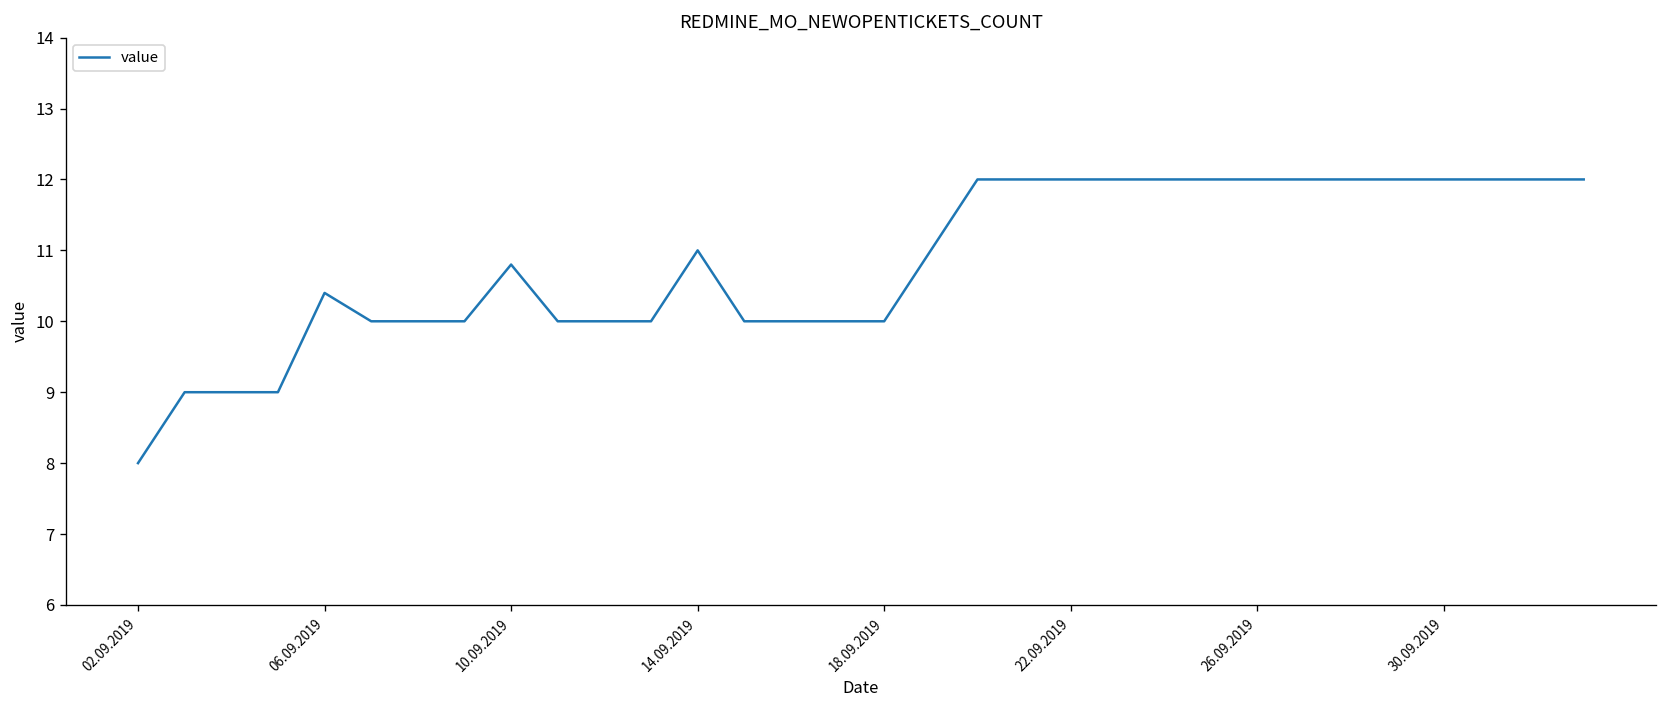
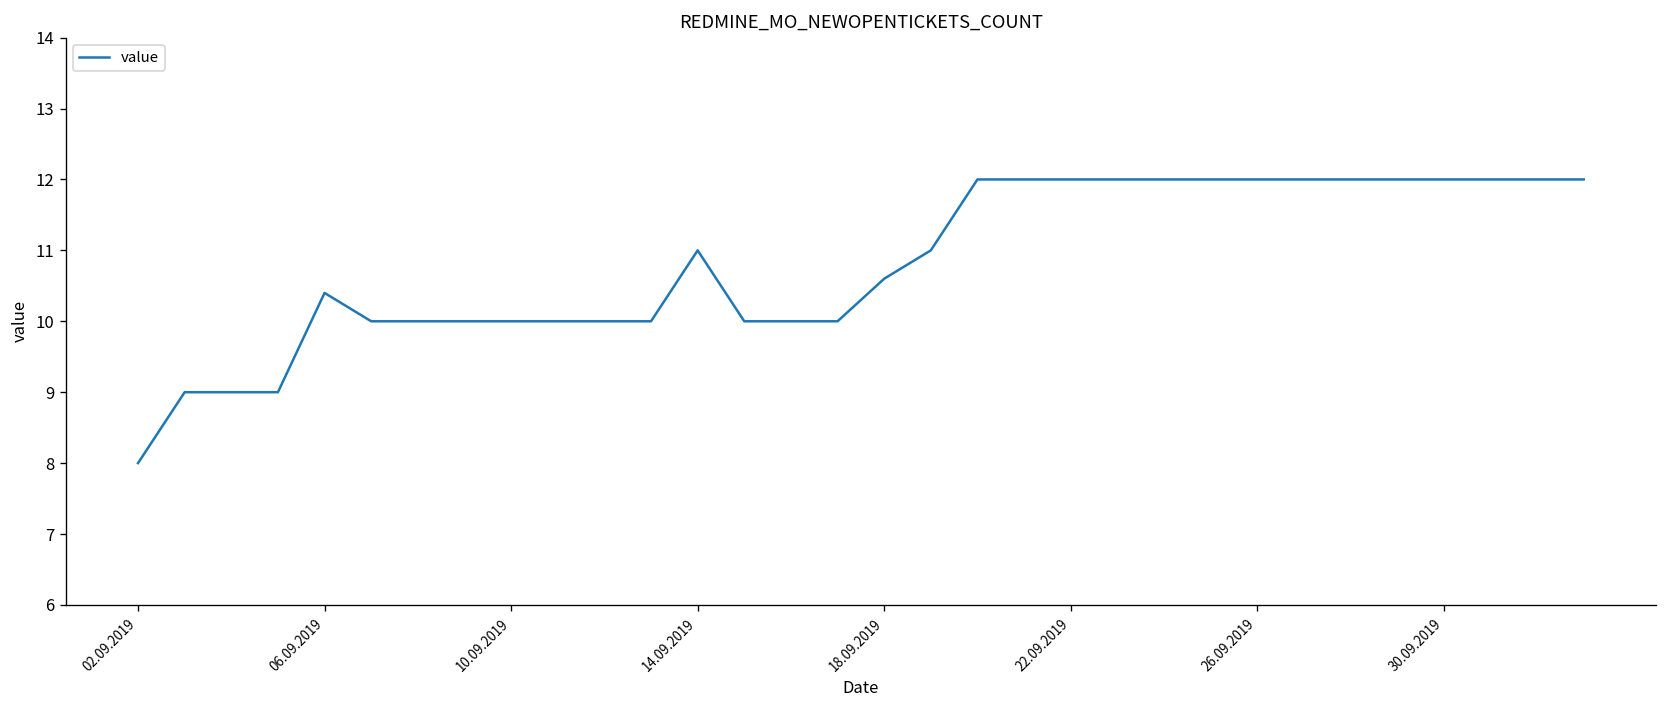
10.09.2019: 10.8 -> 10.0
18.09.2019: 10.0 -> 10.6
